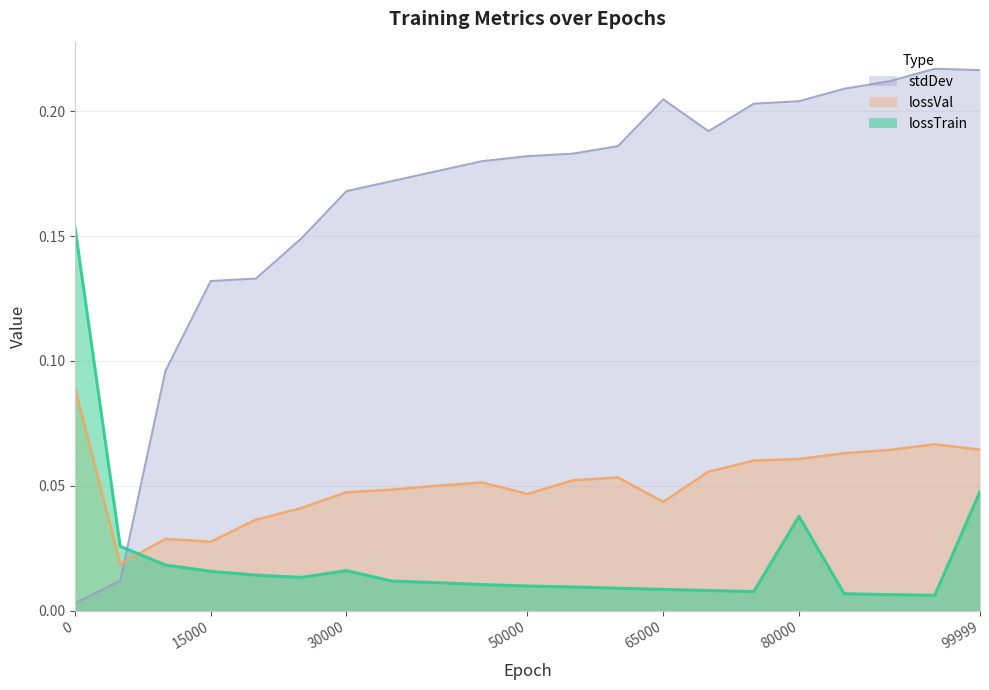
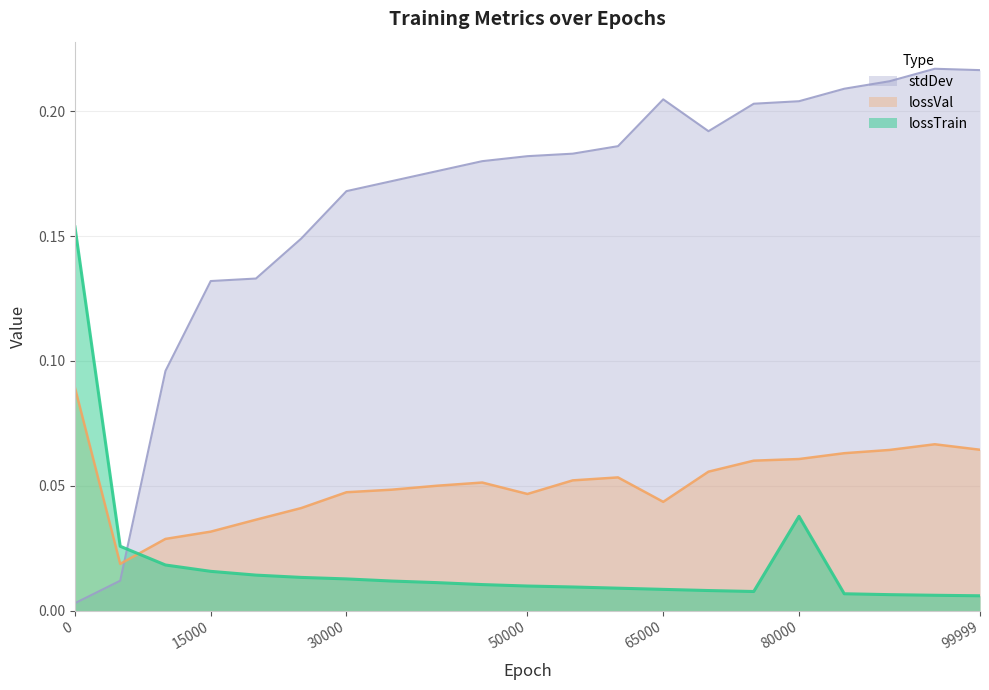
lossVal, 15000: 0.028 -> 0.032
lossTrain, 30000: 0.016 -> 0.013
lossTrain, 99999: 0.048 -> 0.006
